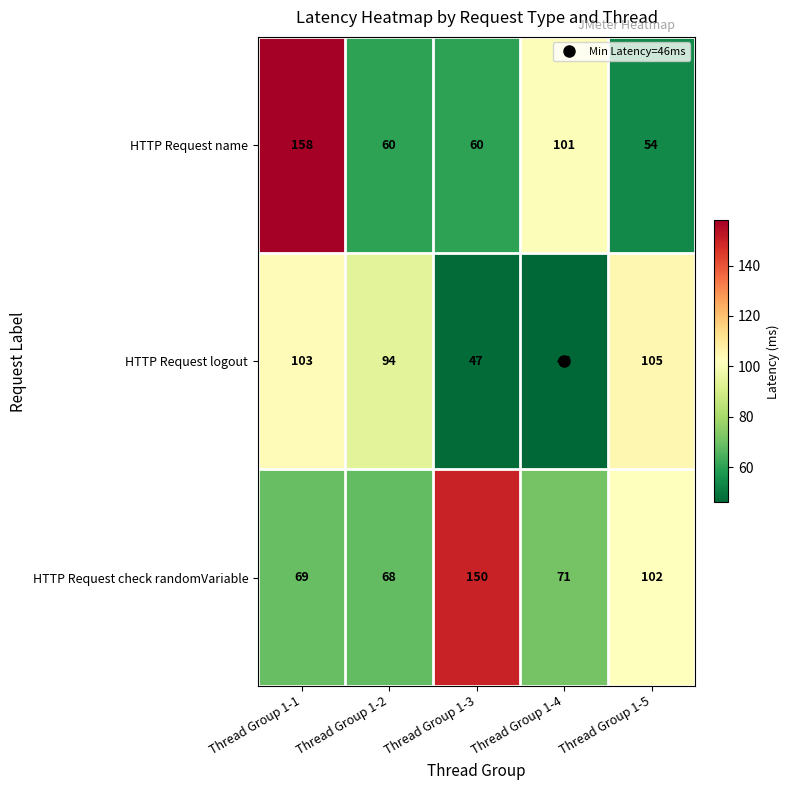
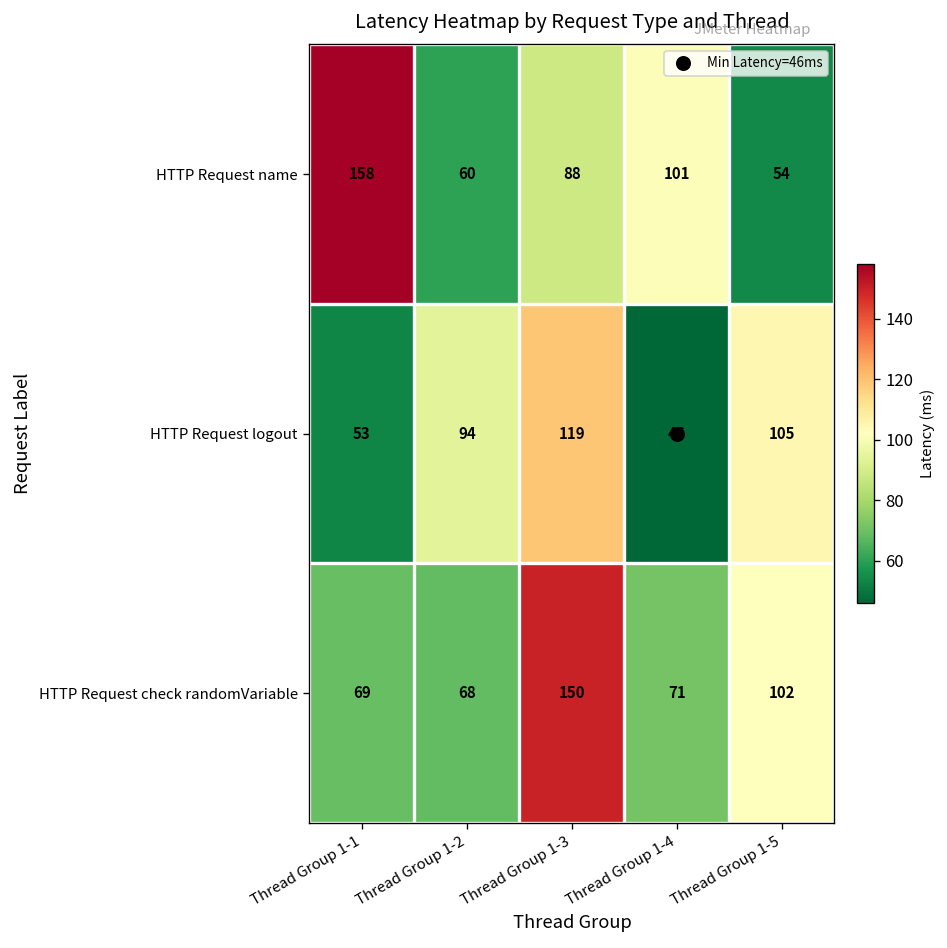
HTTP Request name, Thread Group 1-3: 60 -> 88
HTTP Request logout, Thread Group 1-1: 103 -> 53
HTTP Request logout, Thread Group 1-3: 47 -> 119
